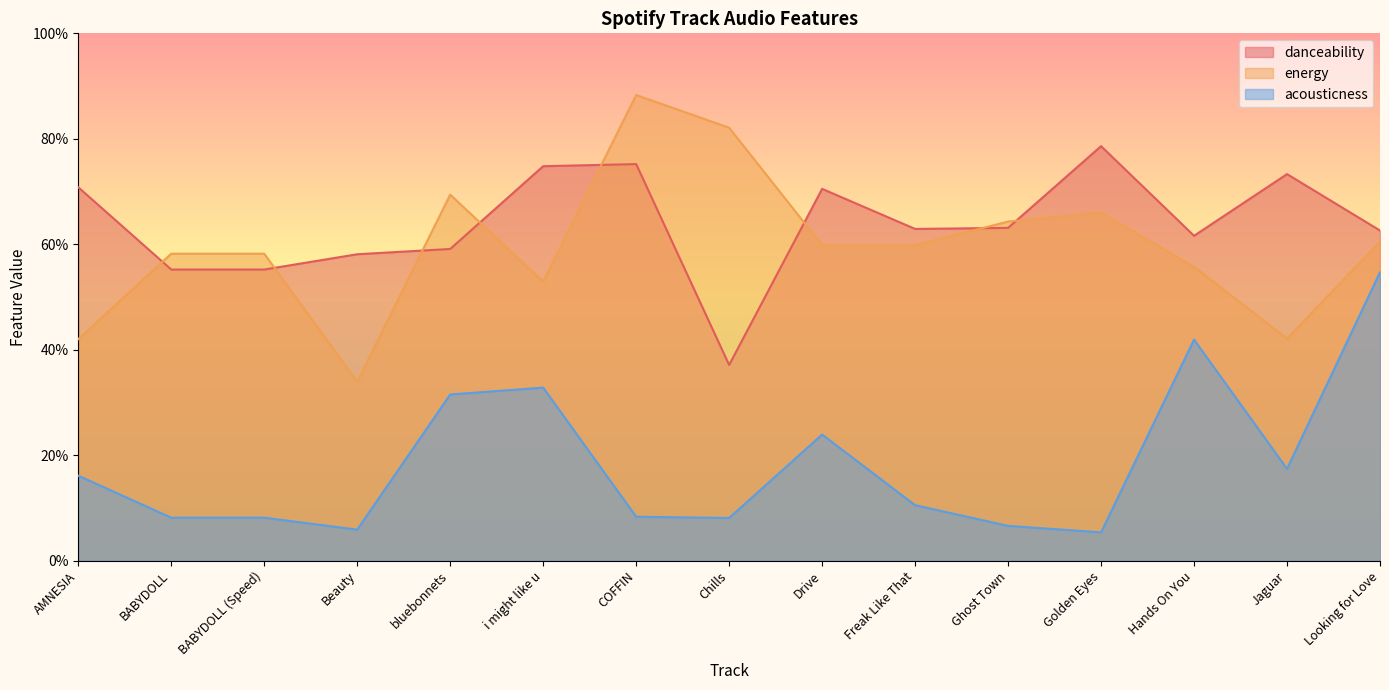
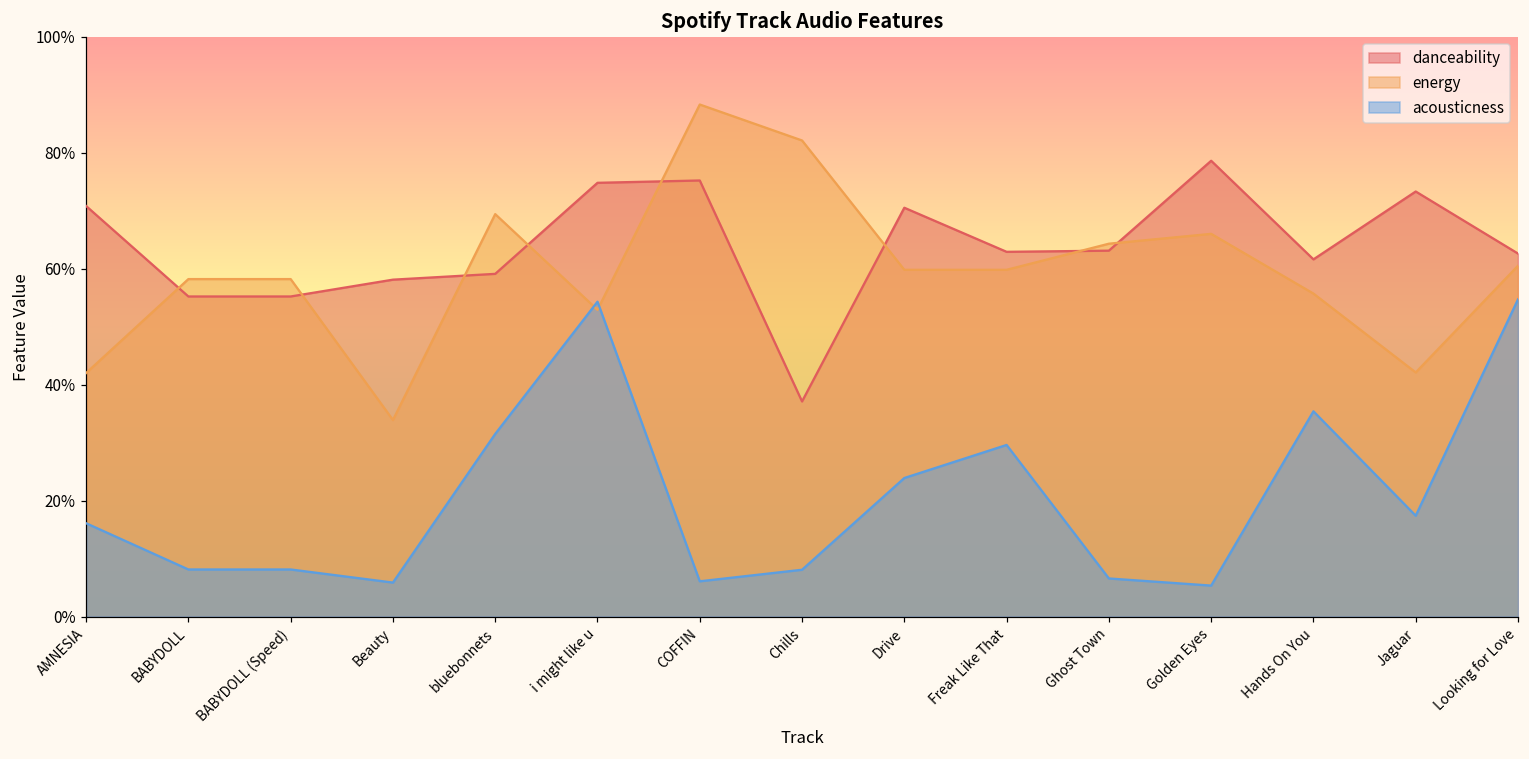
acousticness, i might like u: 33% -> 54%
acousticness, COFFIN: 8% -> 6%
acousticness, Freak Like That: 11% -> 30%
acousticness, Hands On You: 42% -> 35%
